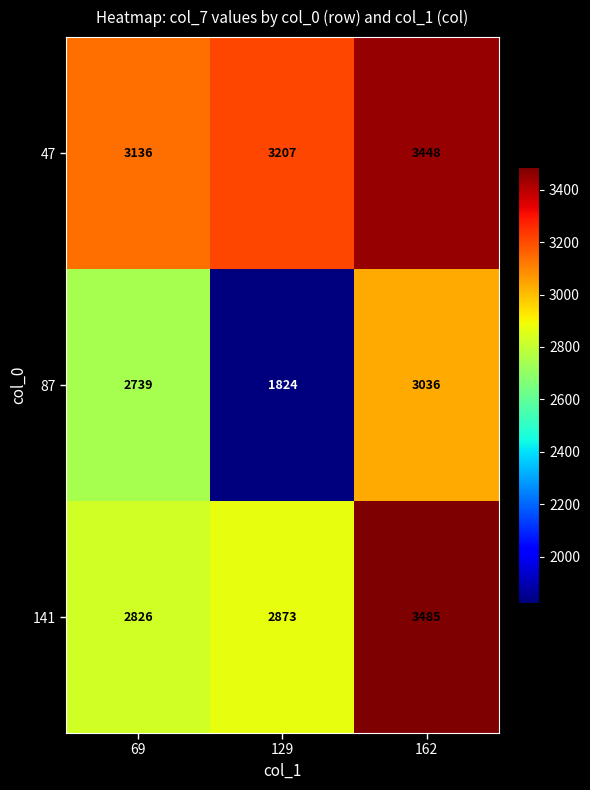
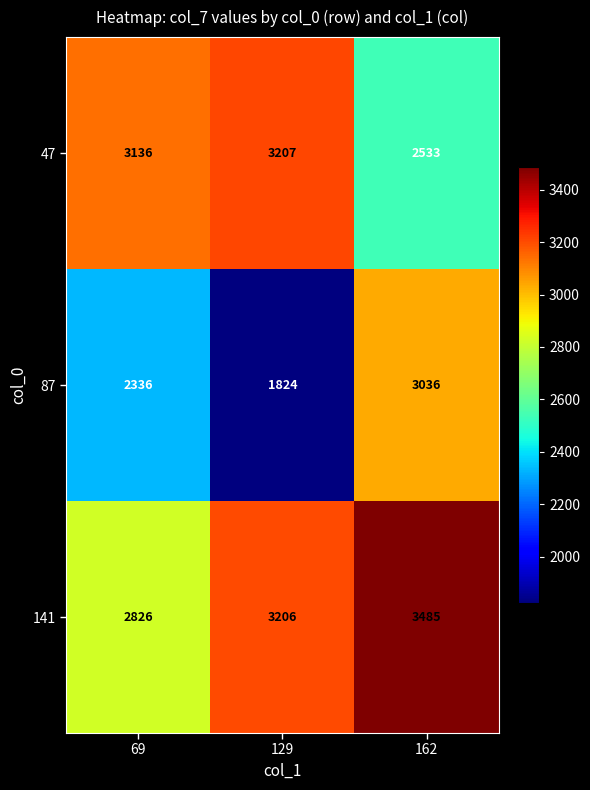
47, 162: 3448 -> 2533
87, 69: 2739 -> 2336
141, 129: 2873 -> 3206
